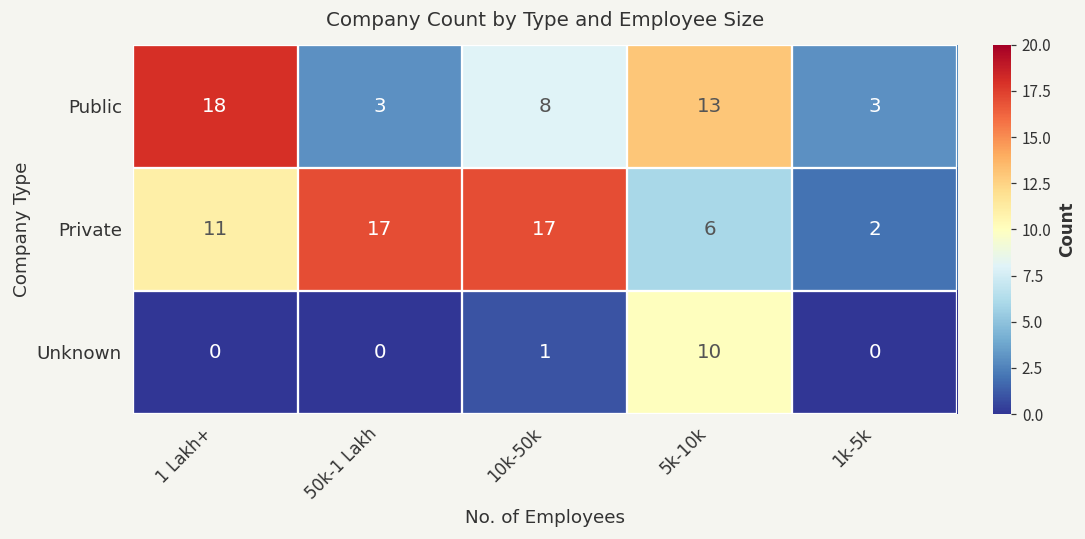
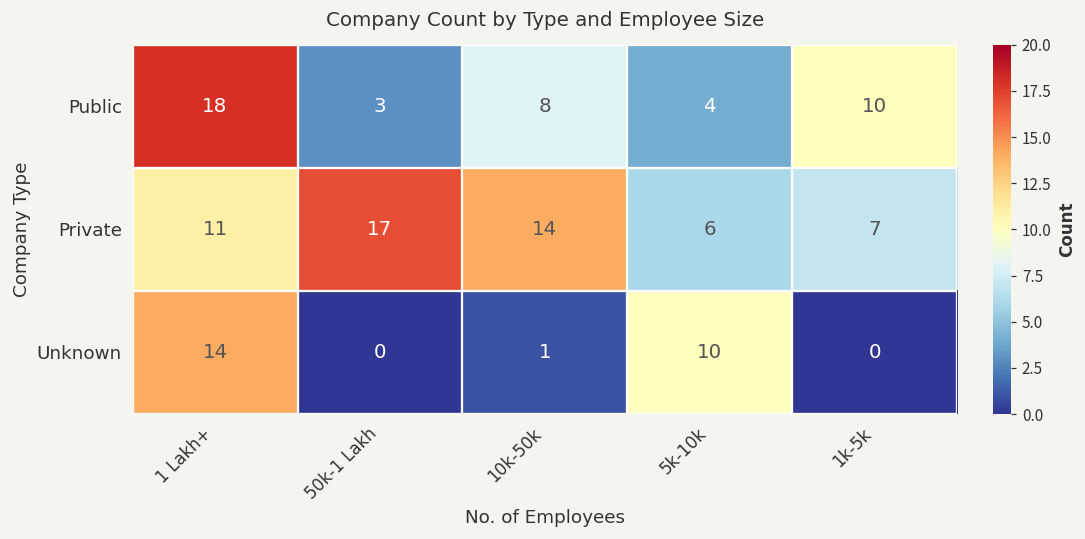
Public, 5k-10k: 13 -> 4
Public, 1k-5k: 3 -> 10
Private, 10k-50k: 17 -> 14
Private, 1k-5k: 2 -> 7
Unknown, 1 Lakh+: 0 -> 14
